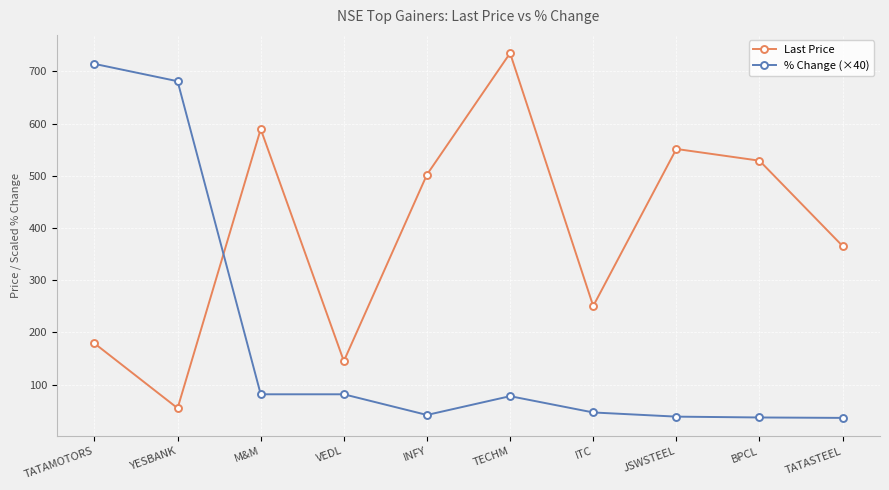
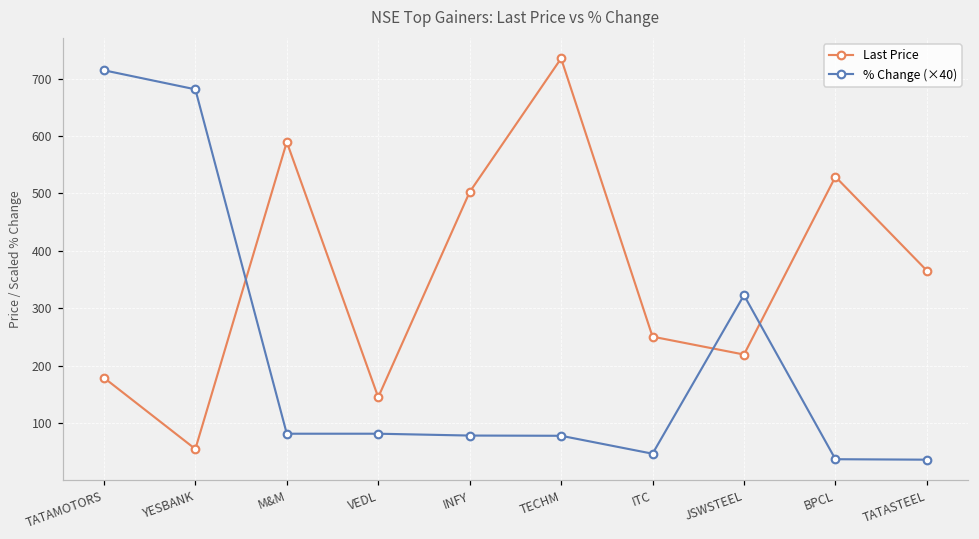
% Change (×40), INFY: 40 -> 80
Last Price, JSWSTEEL: 550 -> 220
% Change (×40), JSWSTEEL: 40 -> 320
